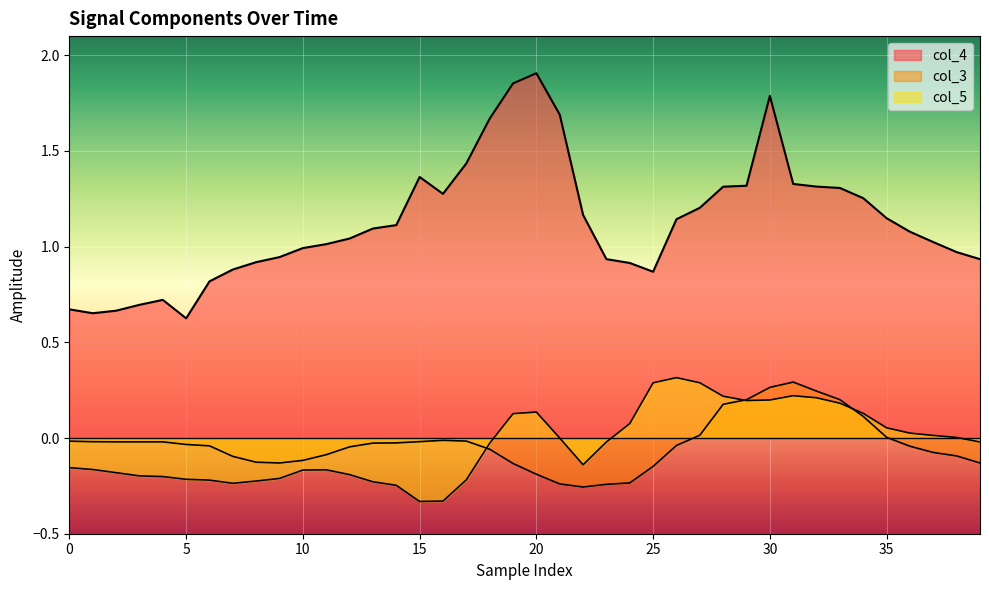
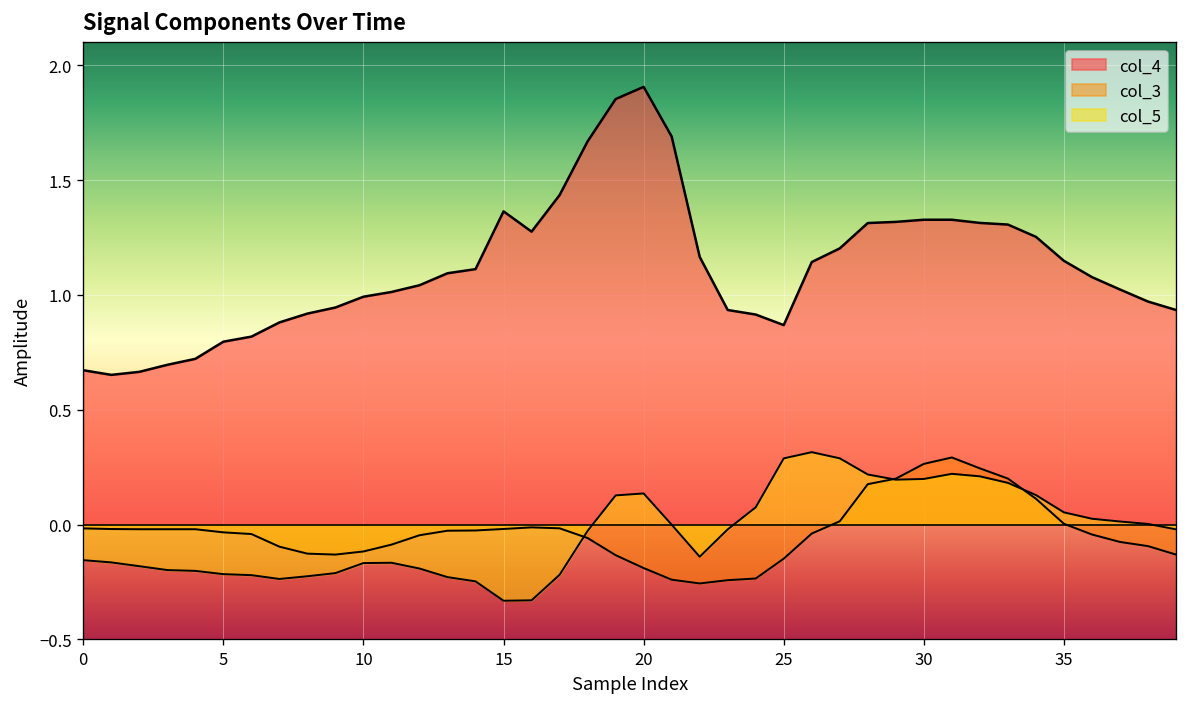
col_4, 5: 0.63 -> 0.80
col_4, 30: 1.79 -> 1.33
